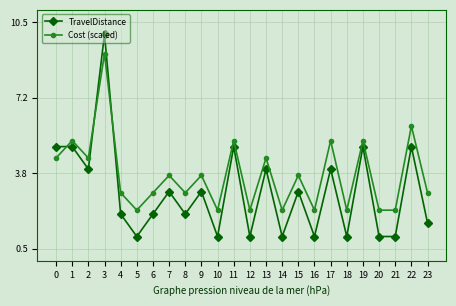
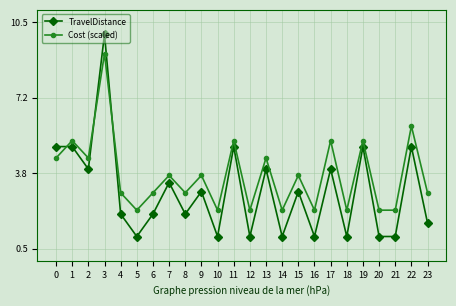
TravelDistance, 7: 3.0 -> 3.4
